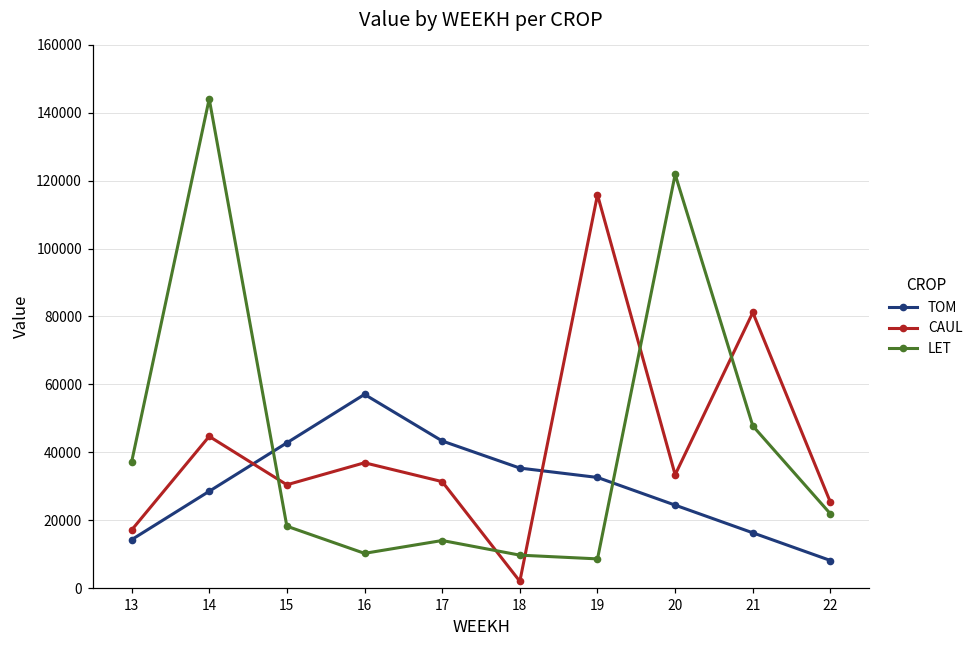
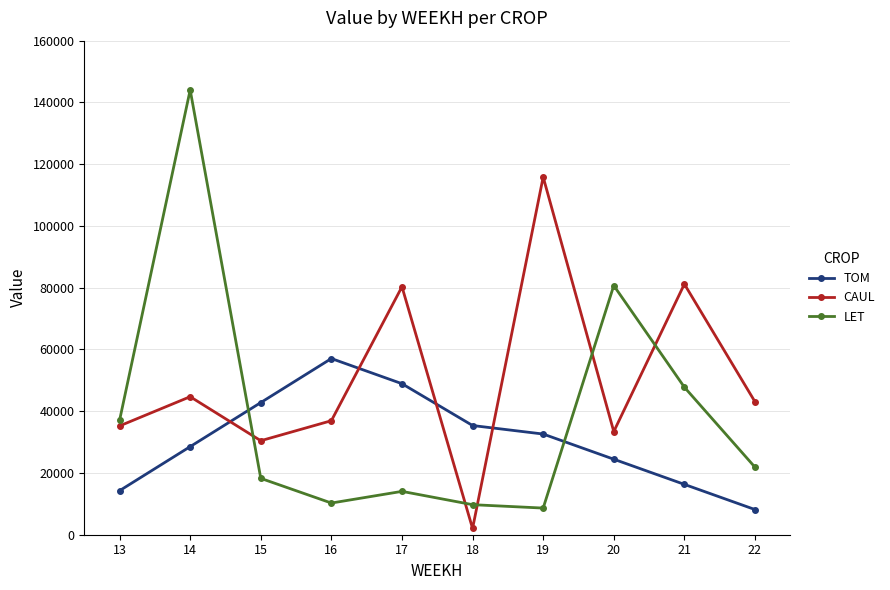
CAUL, 13: 17000 -> 35000
TOM, 17: 43000 -> 49000
CAUL, 17: 31000 -> 80000
LET, 20: 122000 -> 81000
CAUL, 22: 25000 -> 43000
